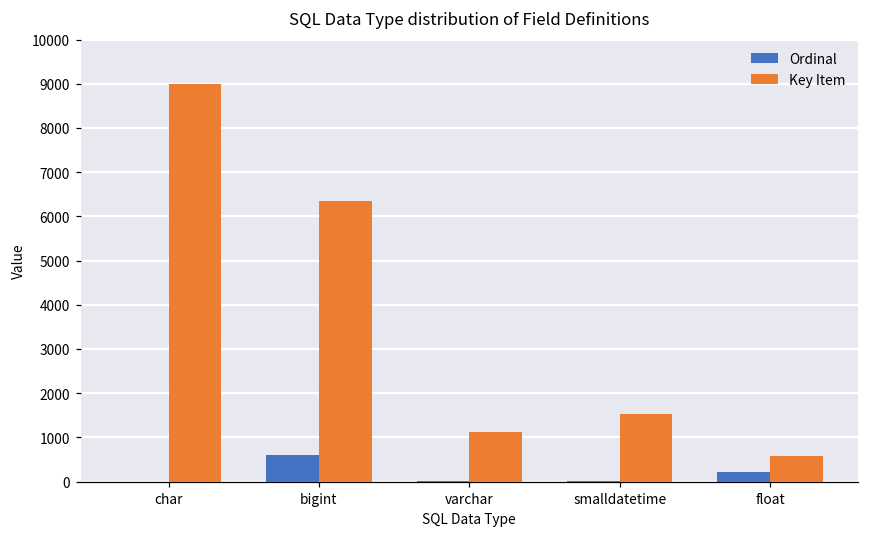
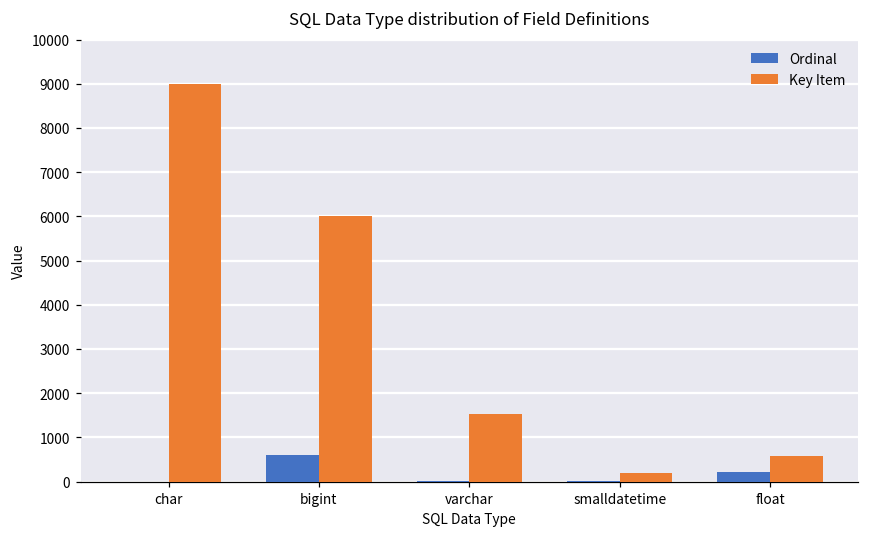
Key Item, bigint: 6400 -> 6000
Key Item, varchar: 1100 -> 1500
Key Item, smalldatetime: 1500 -> 200
